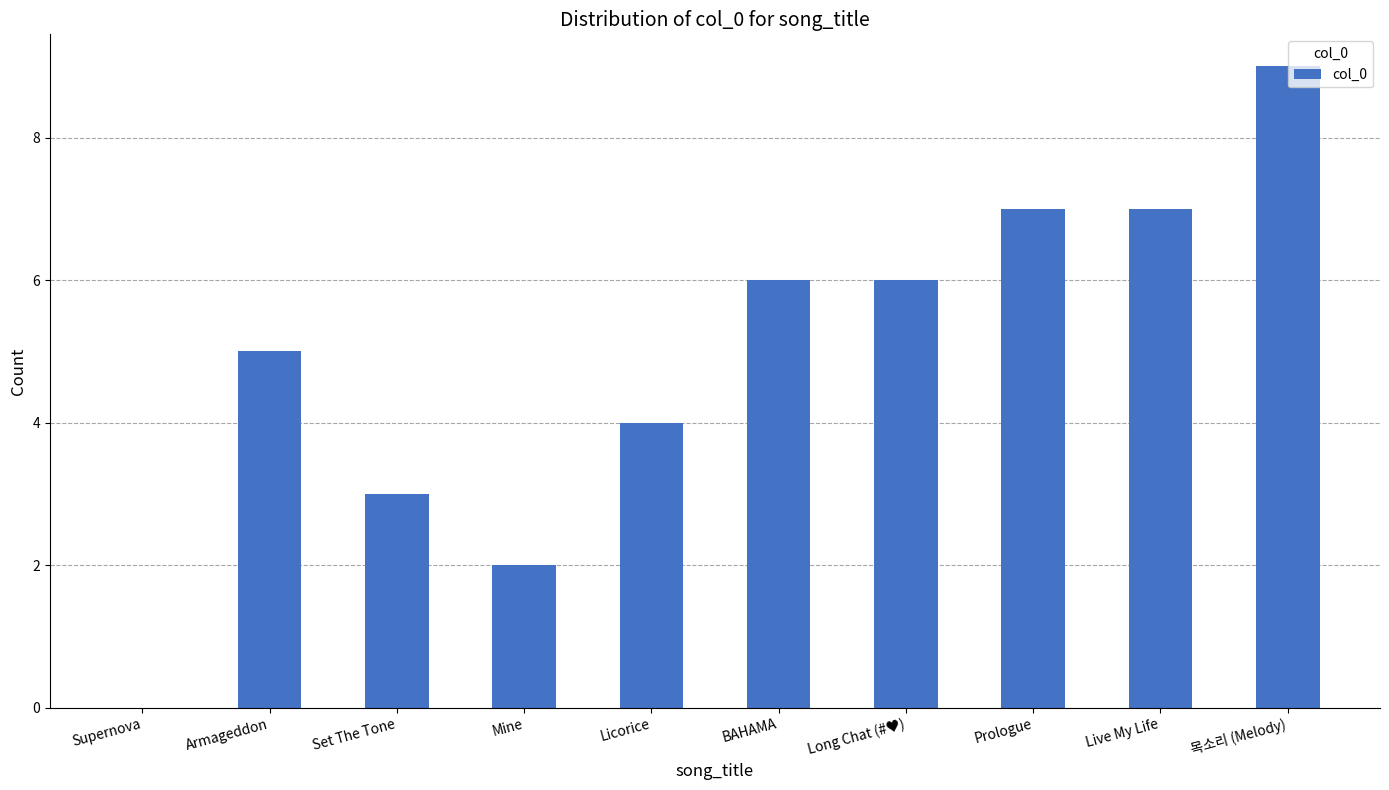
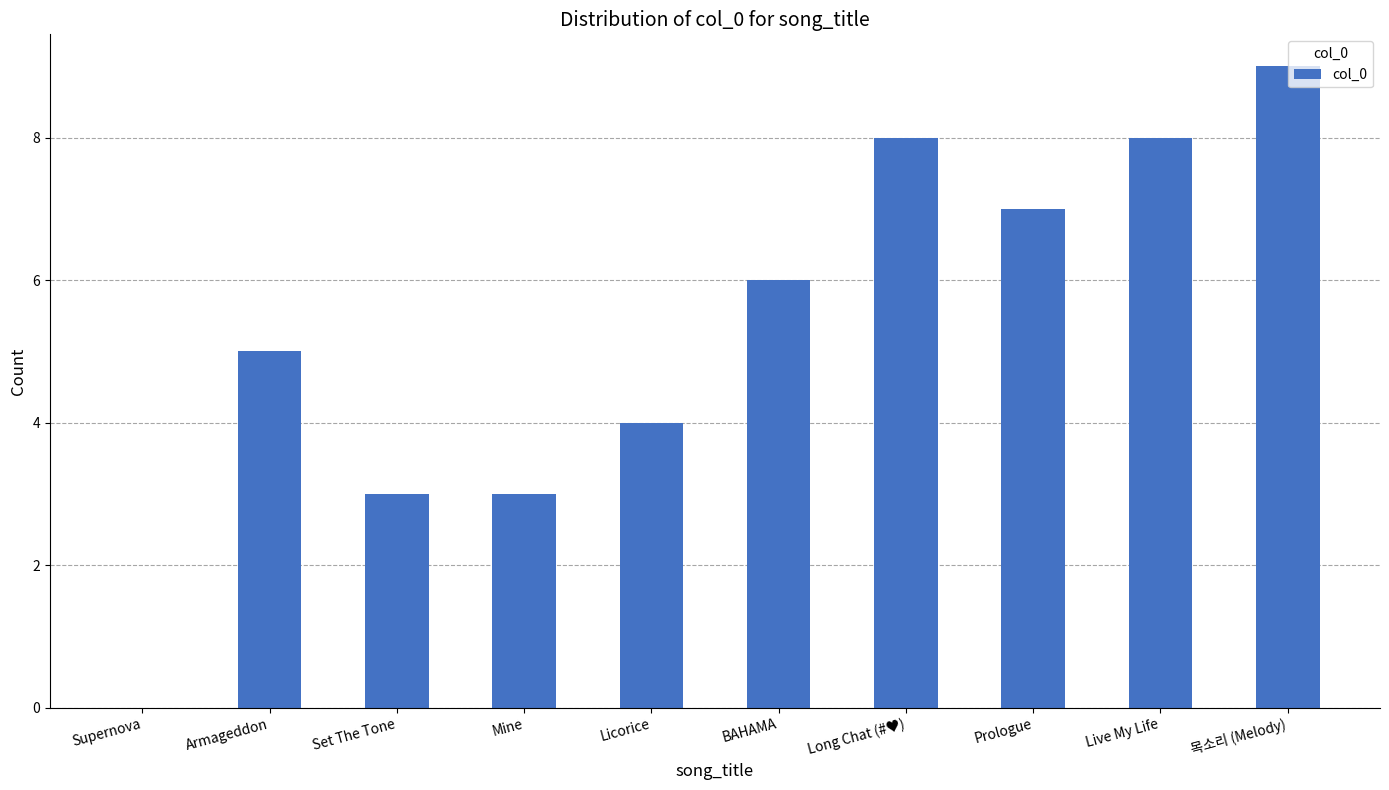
Mine: 2 -> 3
Long Chat (#♥): 6 -> 8
Live My Life: 7 -> 8
